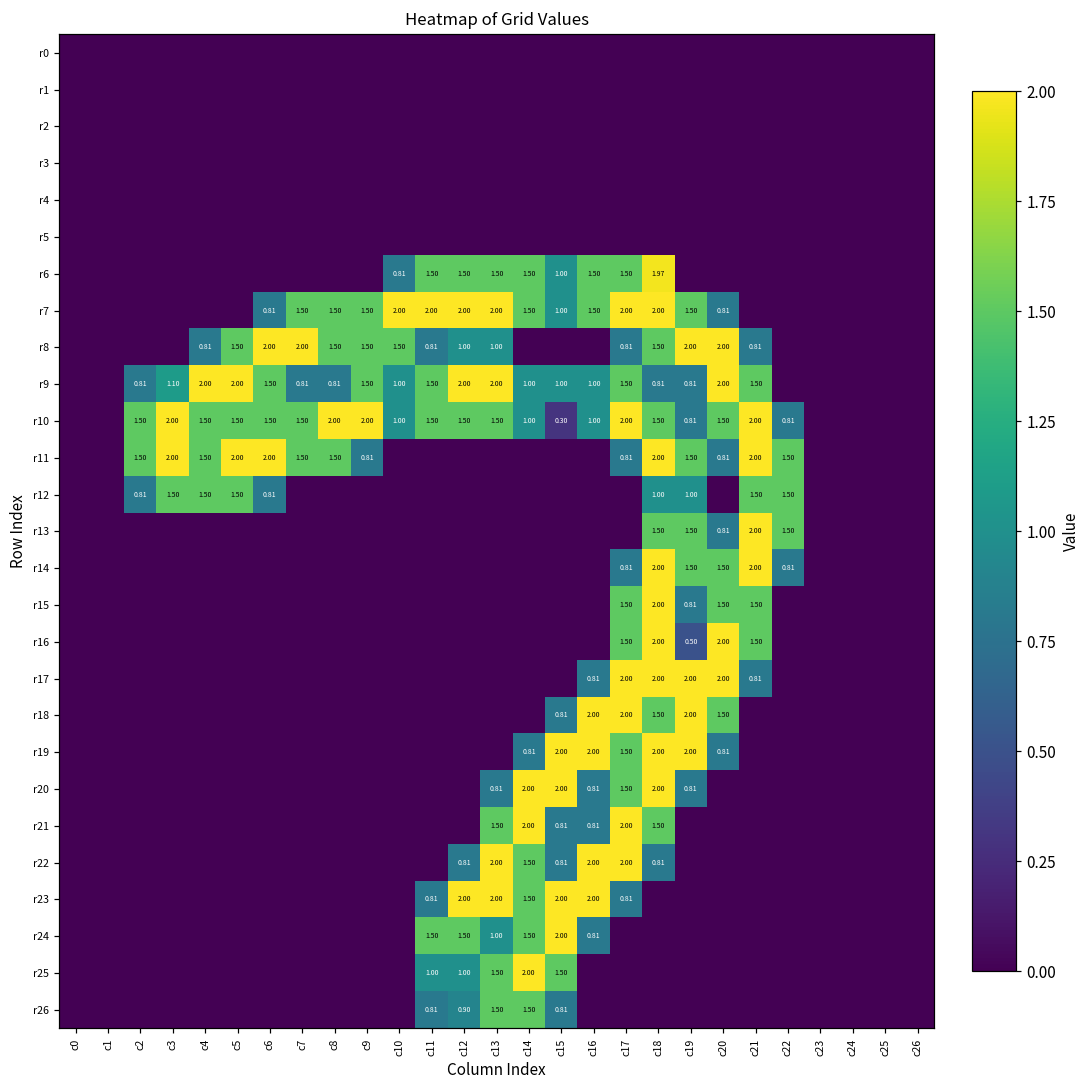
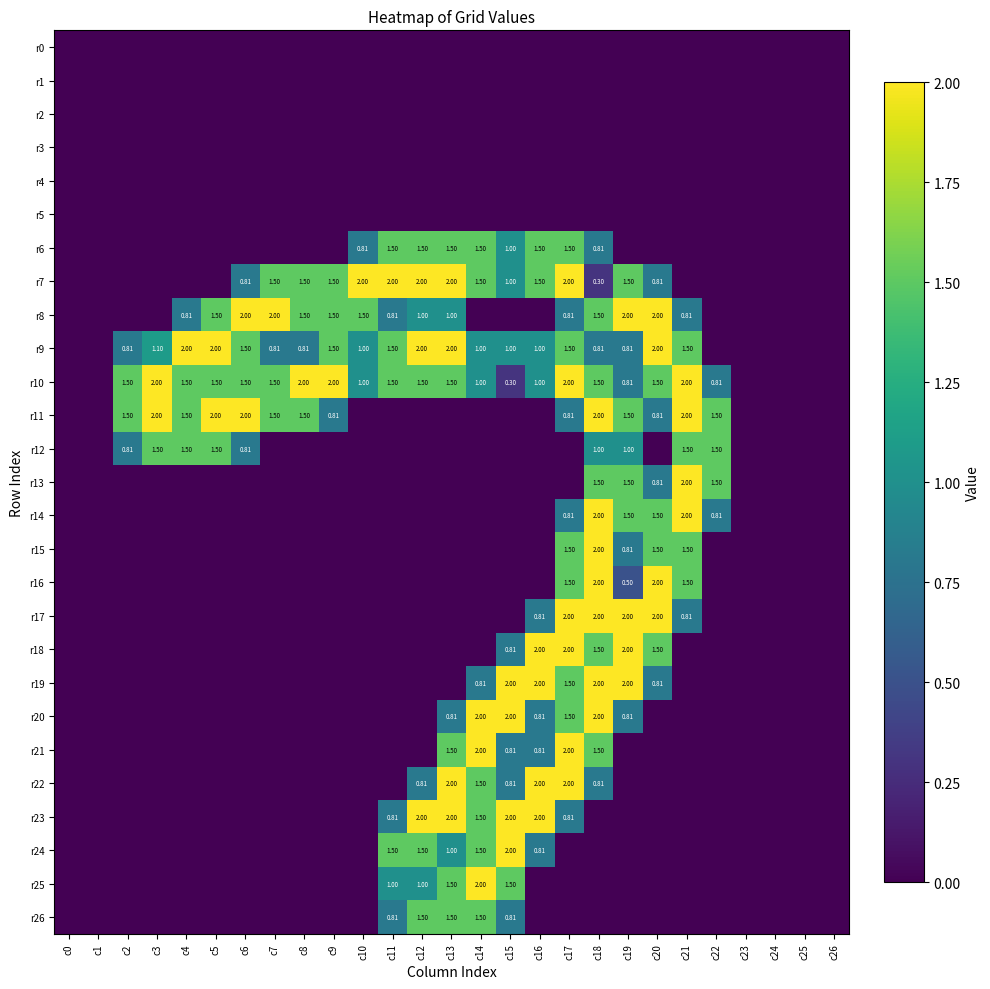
r6, c18: 1.97 -> 0.81
r7, c18: 2.00 -> 0.30
r26, c12: 0.90 -> 1.50
